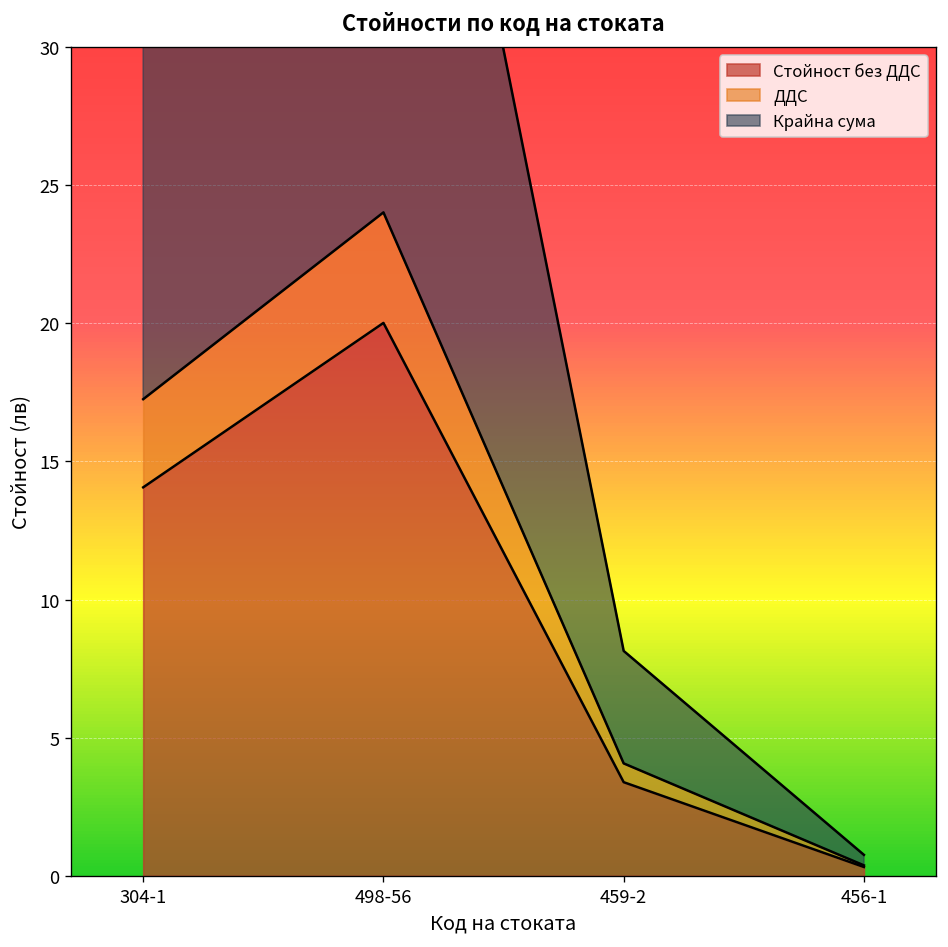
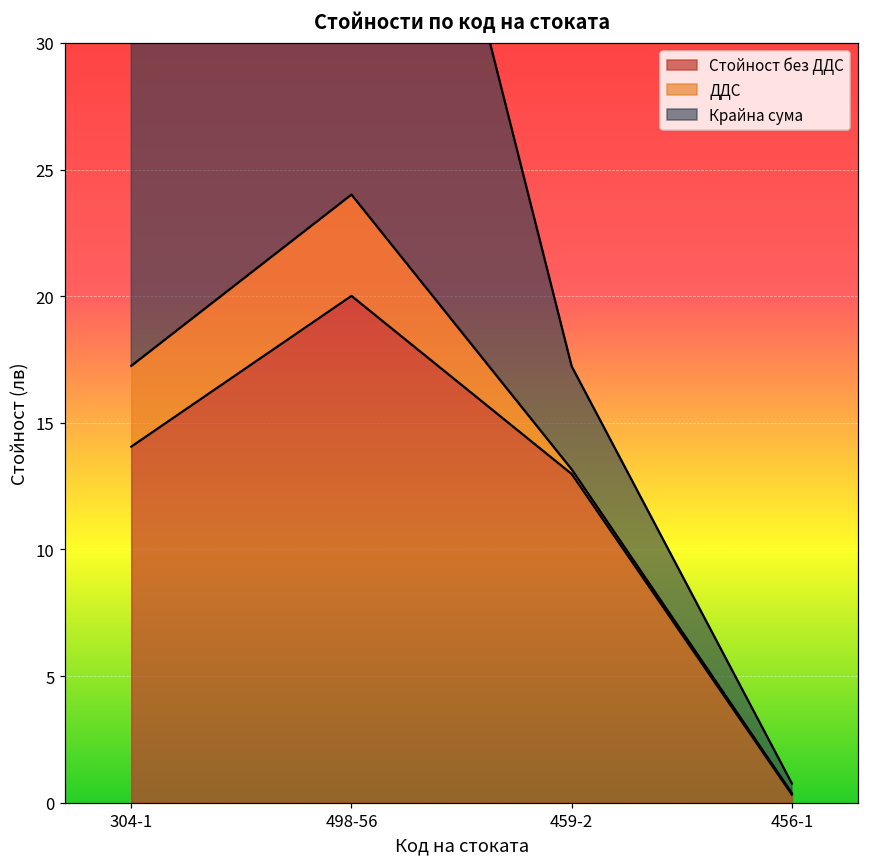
Стойност без ДДС, 459-2: 3.4 -> 13.0
ДДС, 459-2: 0.7 -> 0.2
